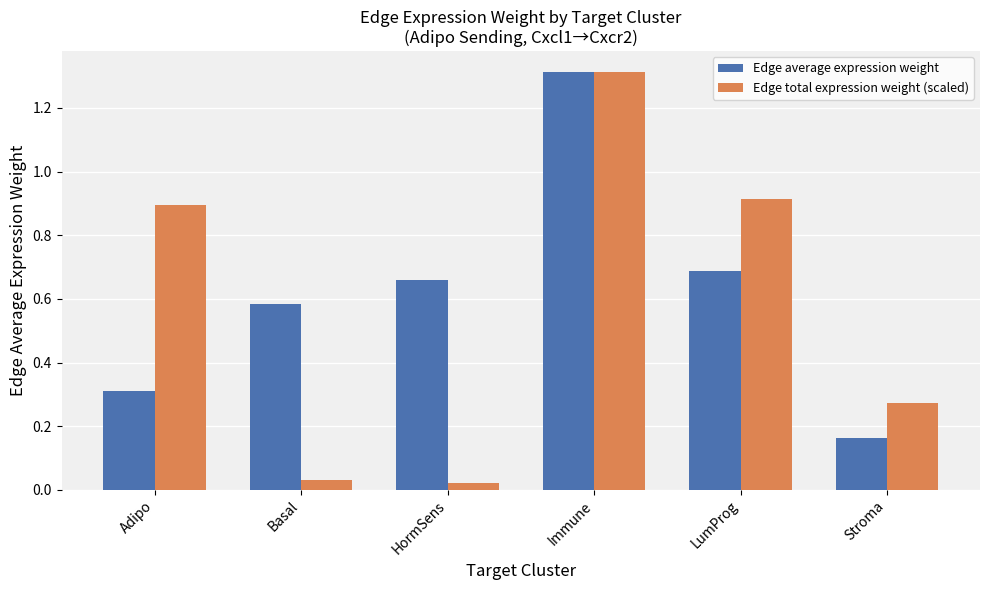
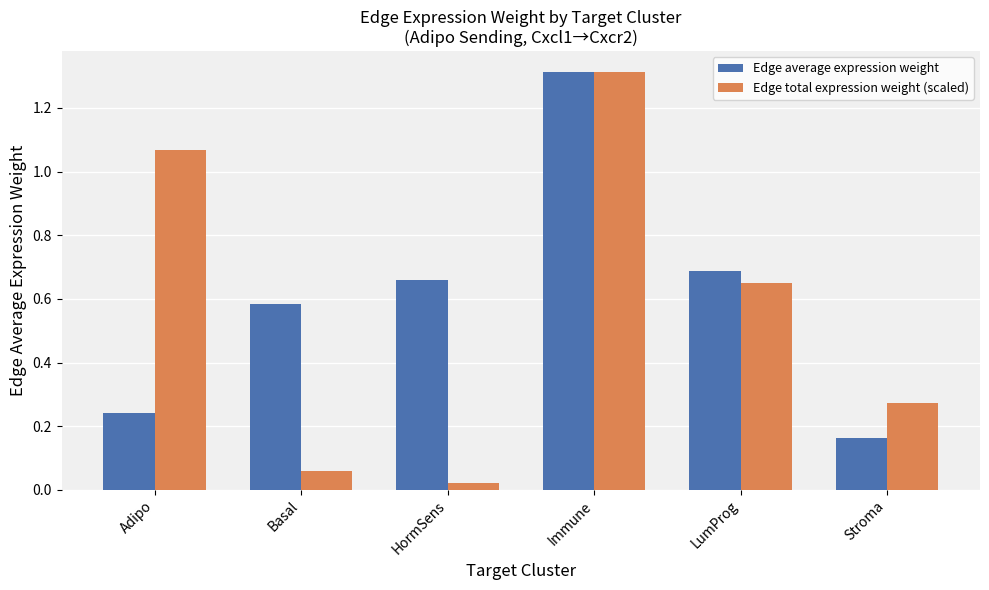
Edge average expression weight, Adipo: 0.31 -> 0.24
Edge total expression weight (scaled), Adipo: 0.89 -> 1.07
Edge total expression weight (scaled), Basal: 0.03 -> 0.06
Edge total expression weight (scaled), LumProg: 0.91 -> 0.65
